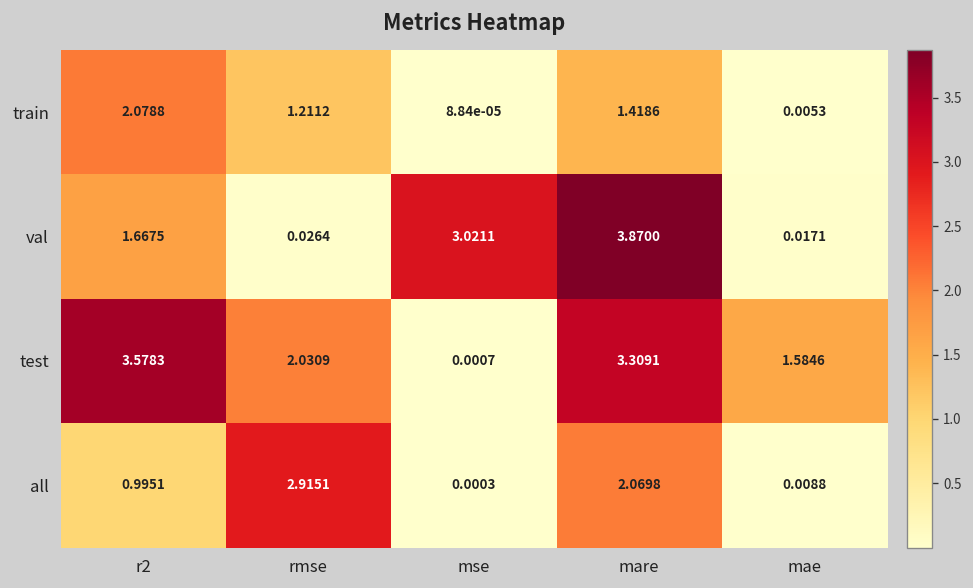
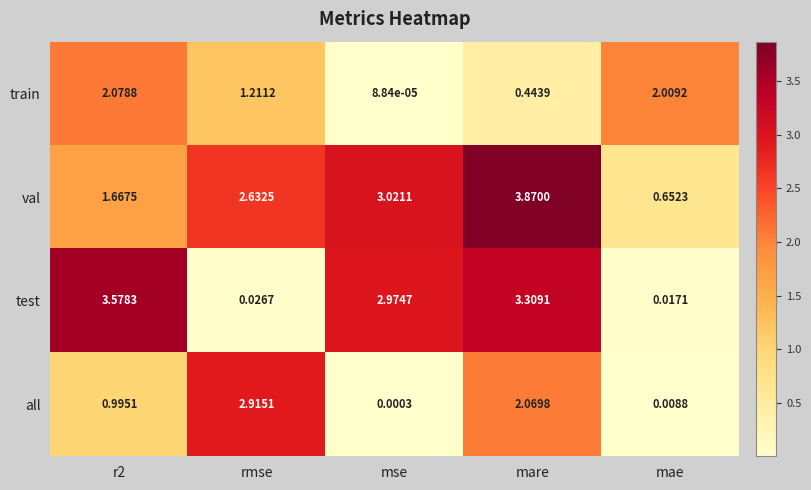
train, mare: 1.4186 -> 0.4439
train, mae: 0.0053 -> 2.0092
val, rmse: 0.0264 -> 2.6325
val, mae: 0.0171 -> 0.6523
test, rmse: 2.0309 -> 0.0267
test, mse: 0.0007 -> 2.9747
test, mae: 1.5846 -> 0.0171
